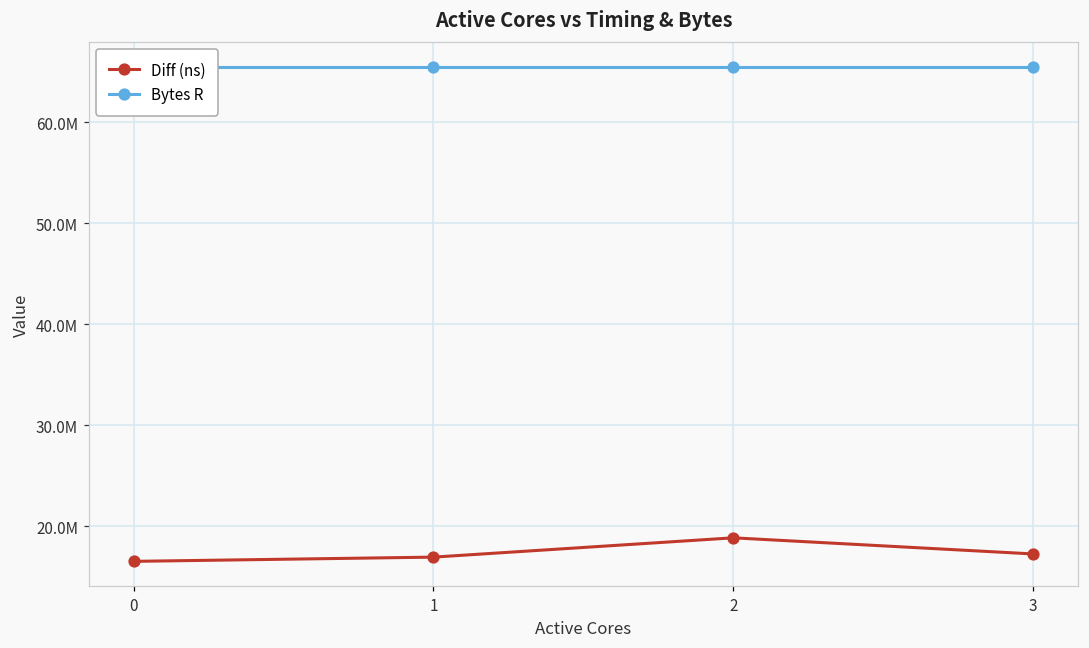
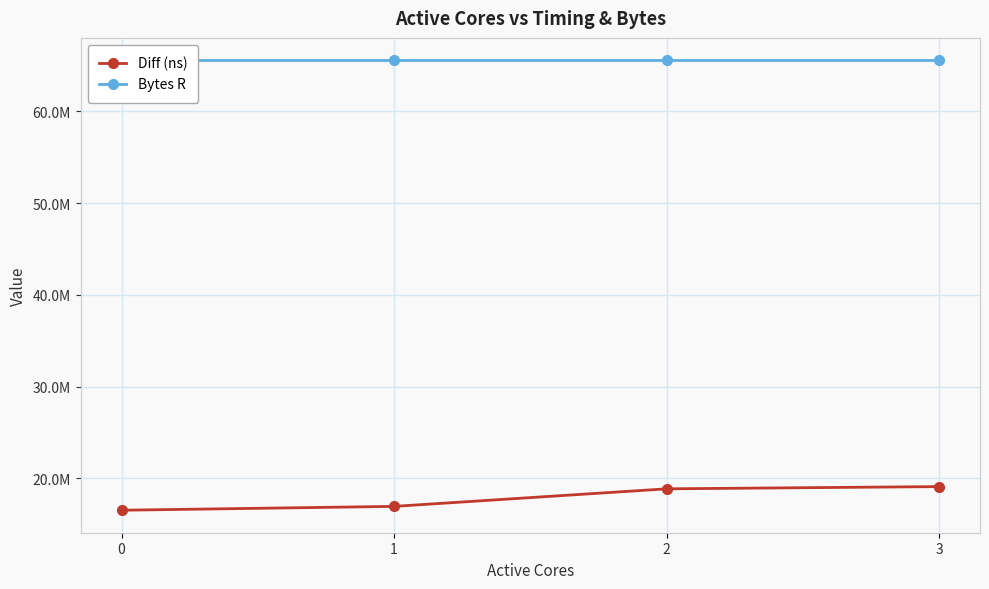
Diff (ns), 3: 17000000 -> 19000000
